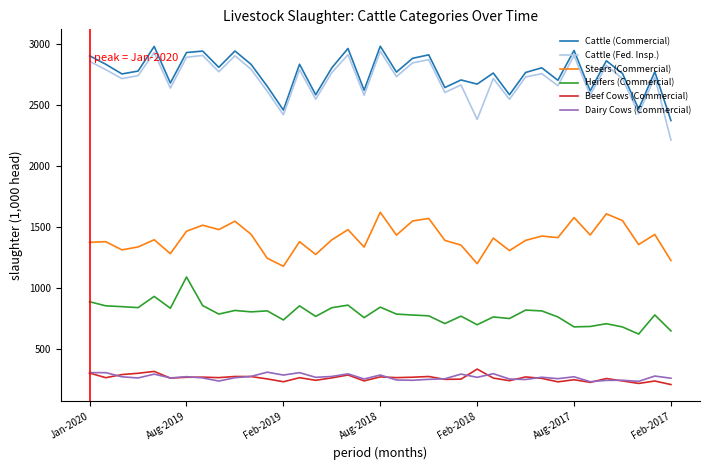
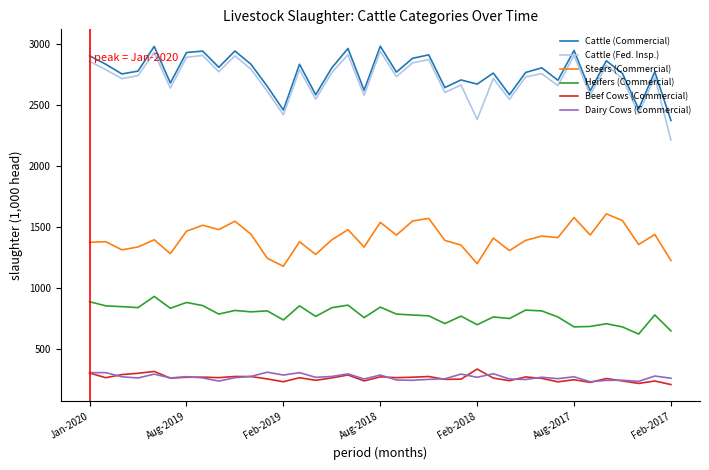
Heifers (Commercial), Aug-2019: 1090 -> 880
Steers (Commercial), Aug-2018: 1620 -> 1530
